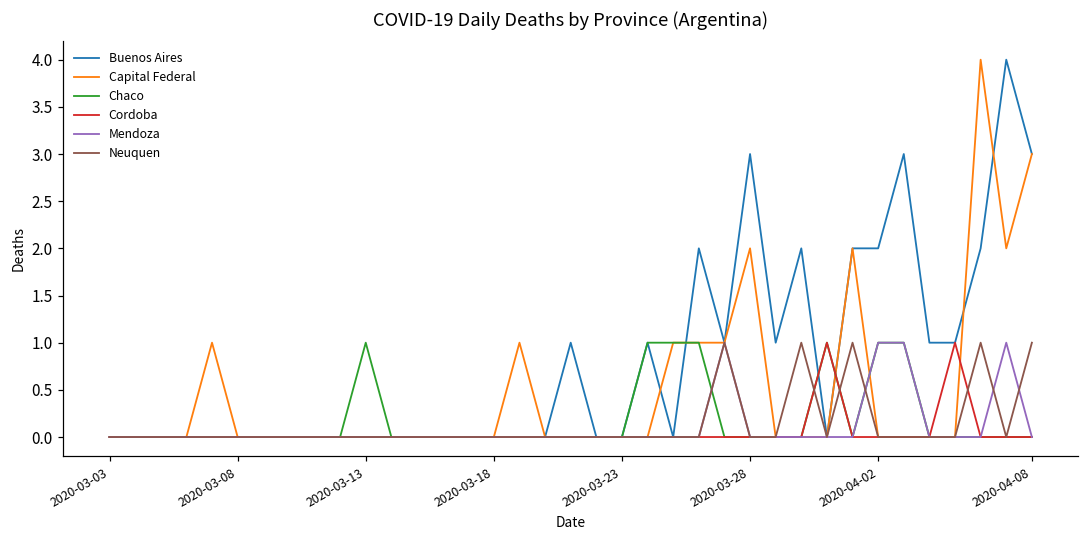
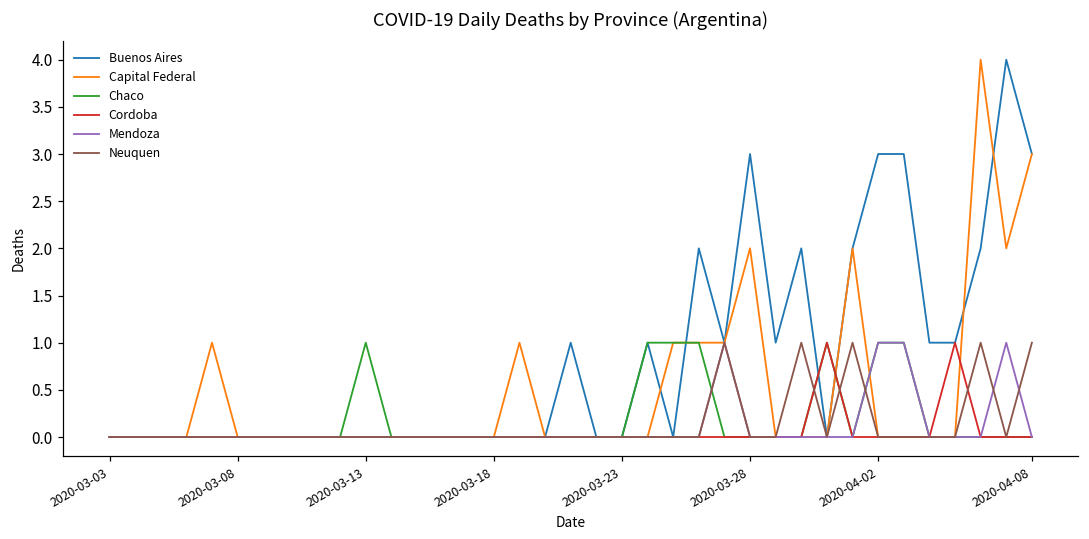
Buenos Aires, 2020-04-02: 2 -> 3
